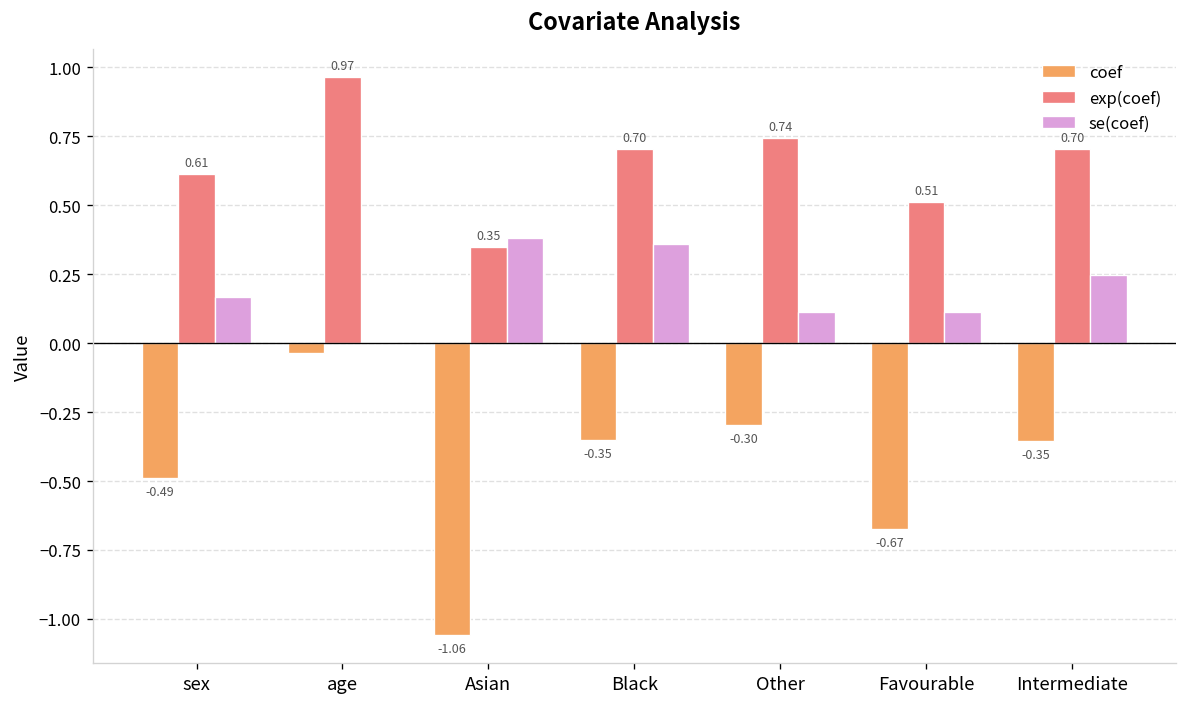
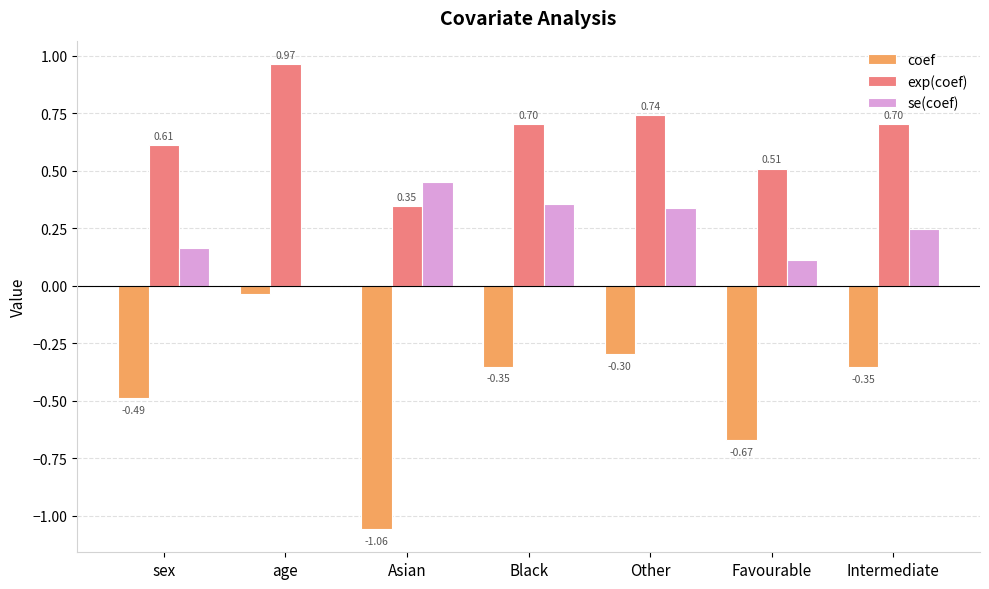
se(coef), Asian: 0.38 -> 0.45
se(coef), Other: 0.11 -> 0.34
